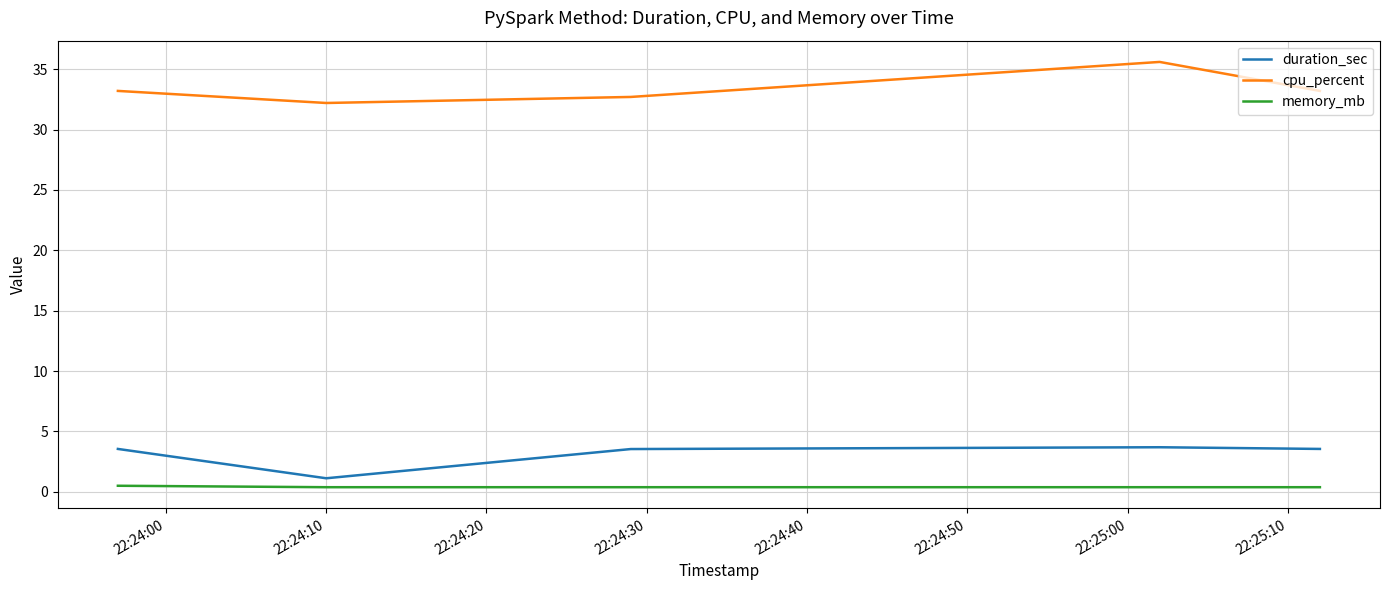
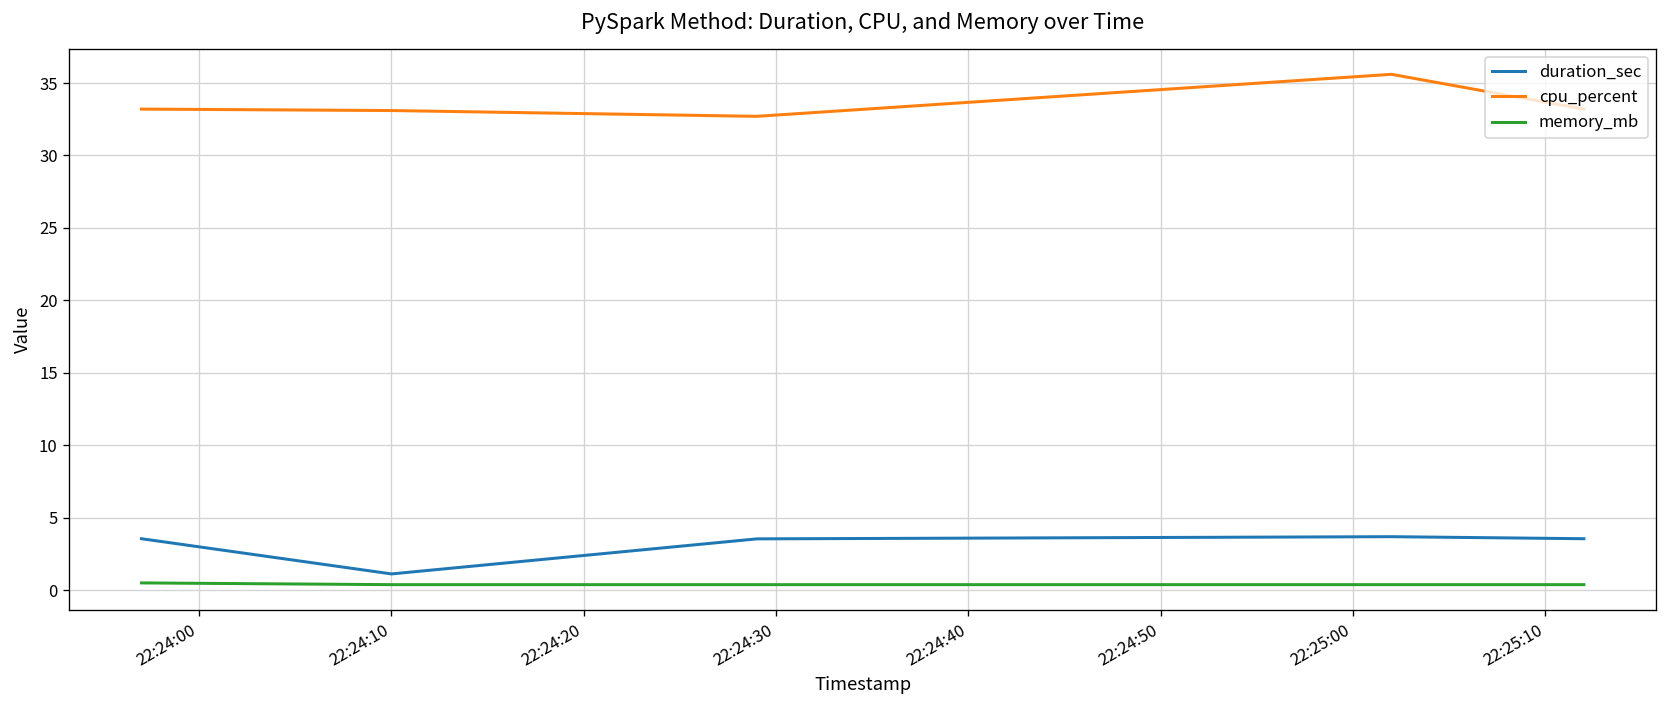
cpu_percent, 22:24:10: 32.2 -> 33.1
